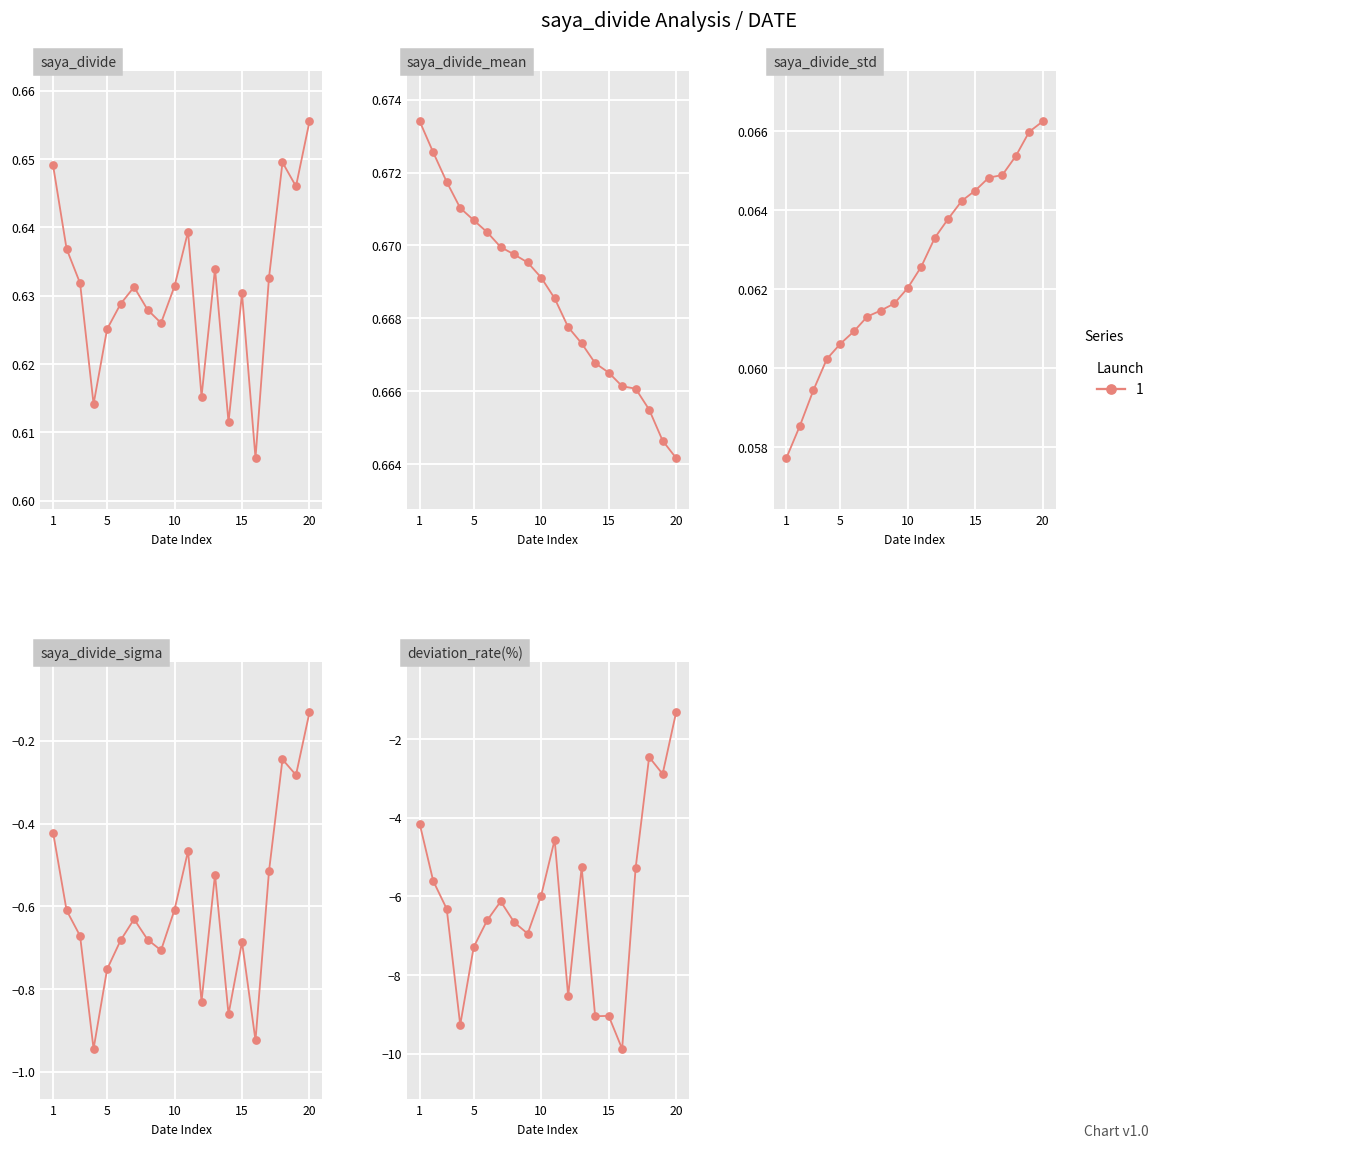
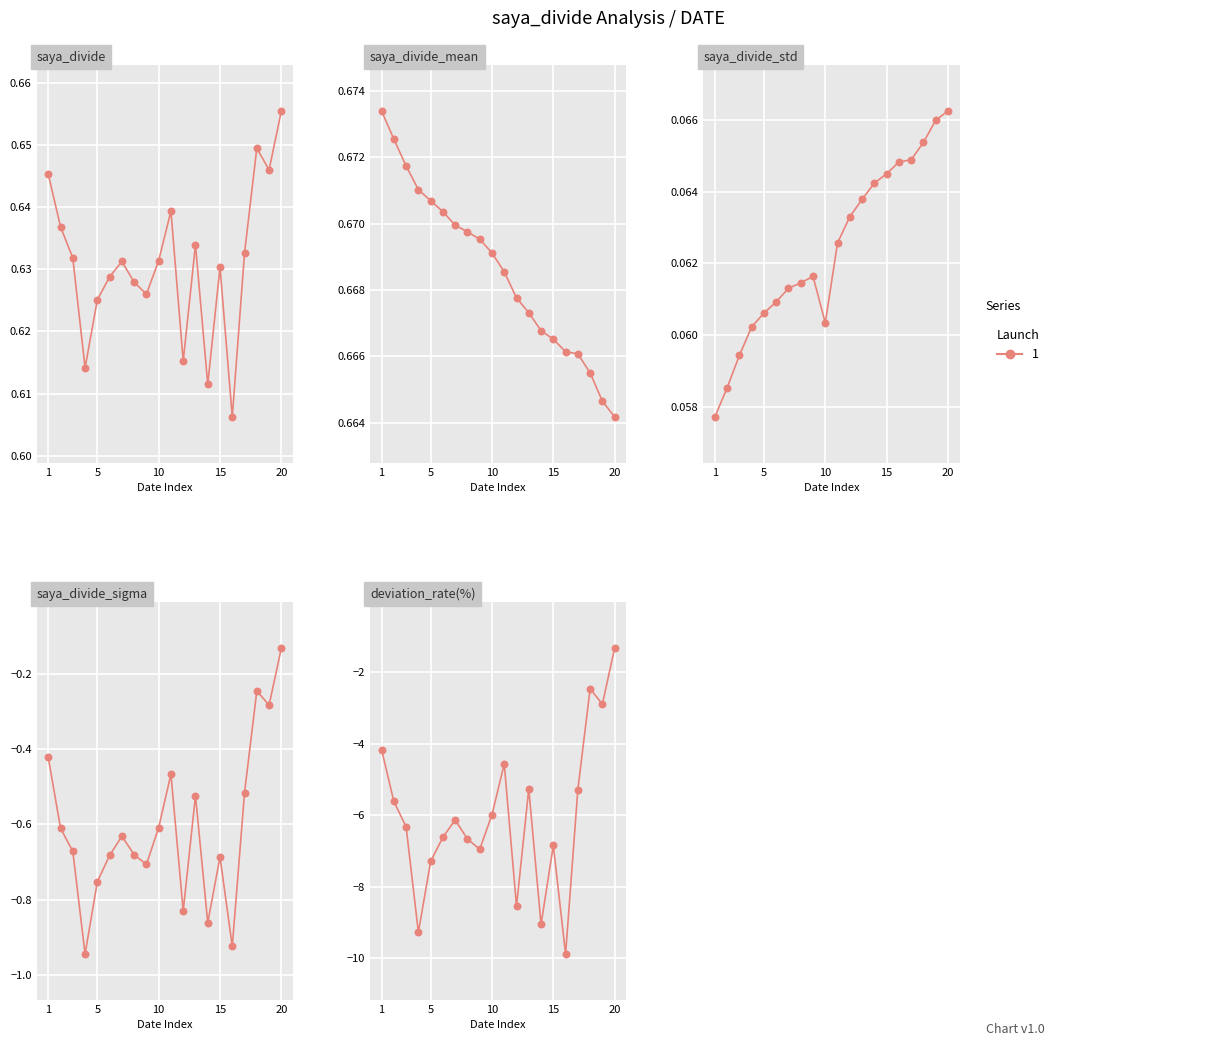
saya_divide, 1: 0.649 -> 0.645
saya_divide_std, 10: 0.0620 -> 0.0603
deviation_rate(%), 15: -9.0 -> -6.8
